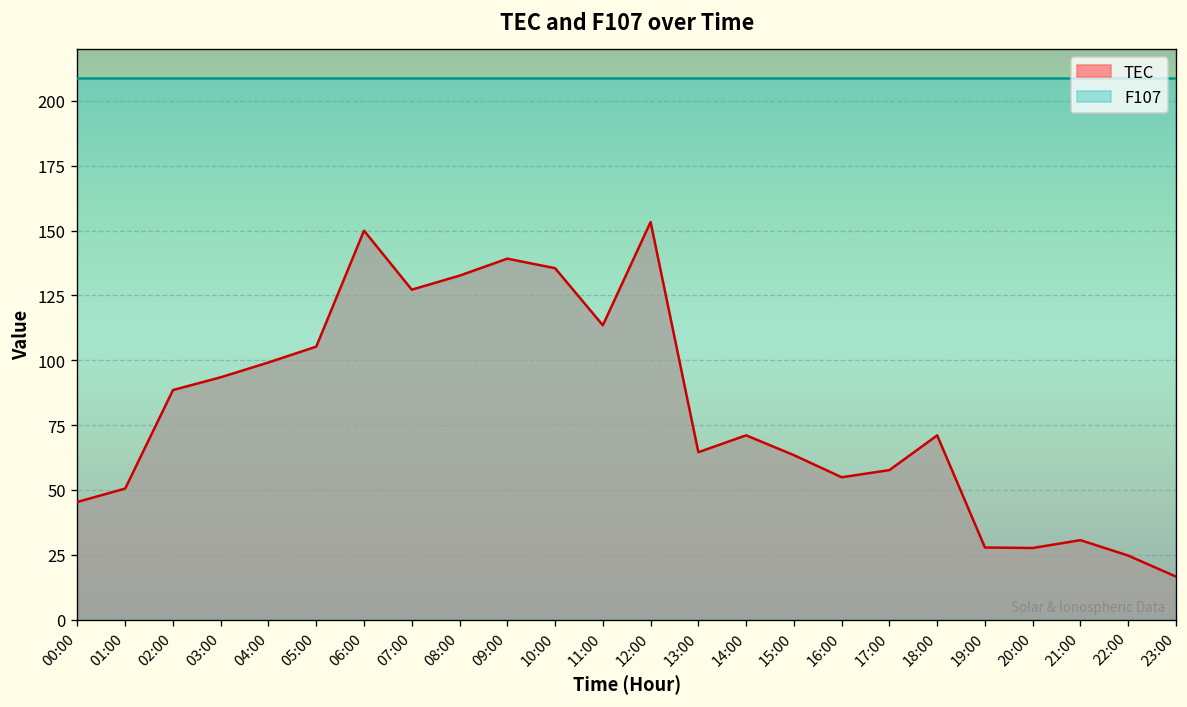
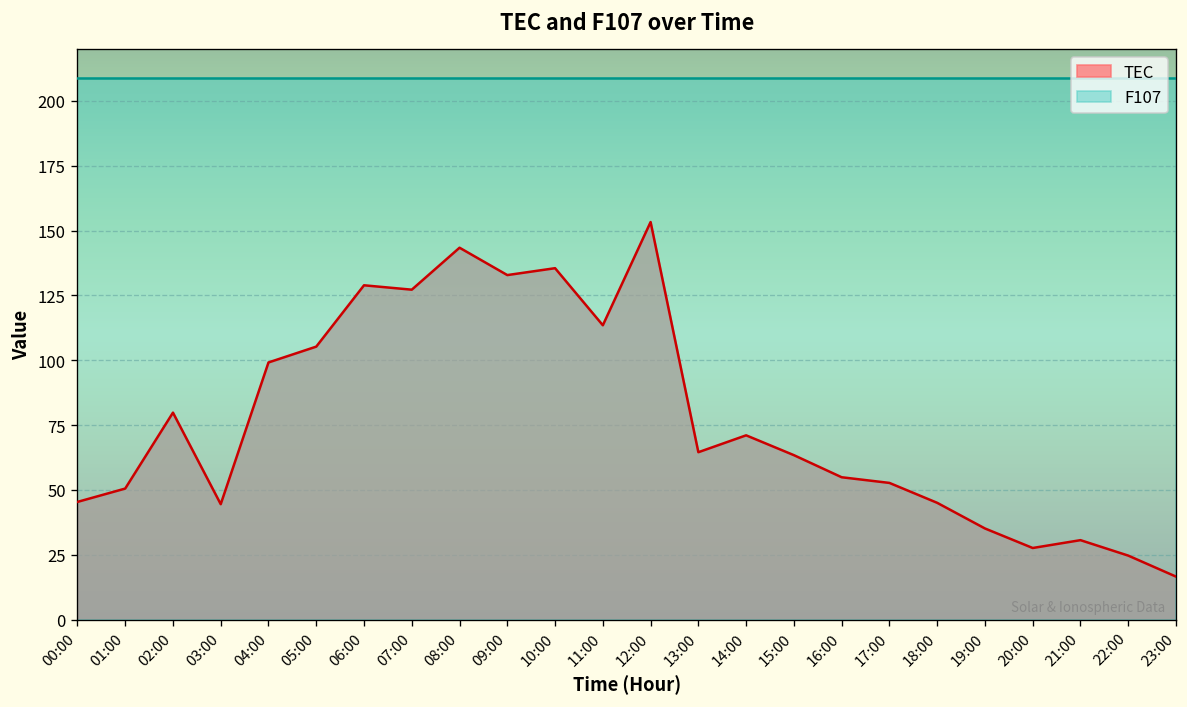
TEC, 02:00: 88 -> 80
TEC, 03:00: 93 -> 44
TEC, 06:00: 150 -> 129
TEC, 08:00: 133 -> 143
TEC, 09:00: 139 -> 133
TEC, 17:00: 58 -> 53
TEC, 18:00: 71 -> 45
TEC, 19:00: 28 -> 35
